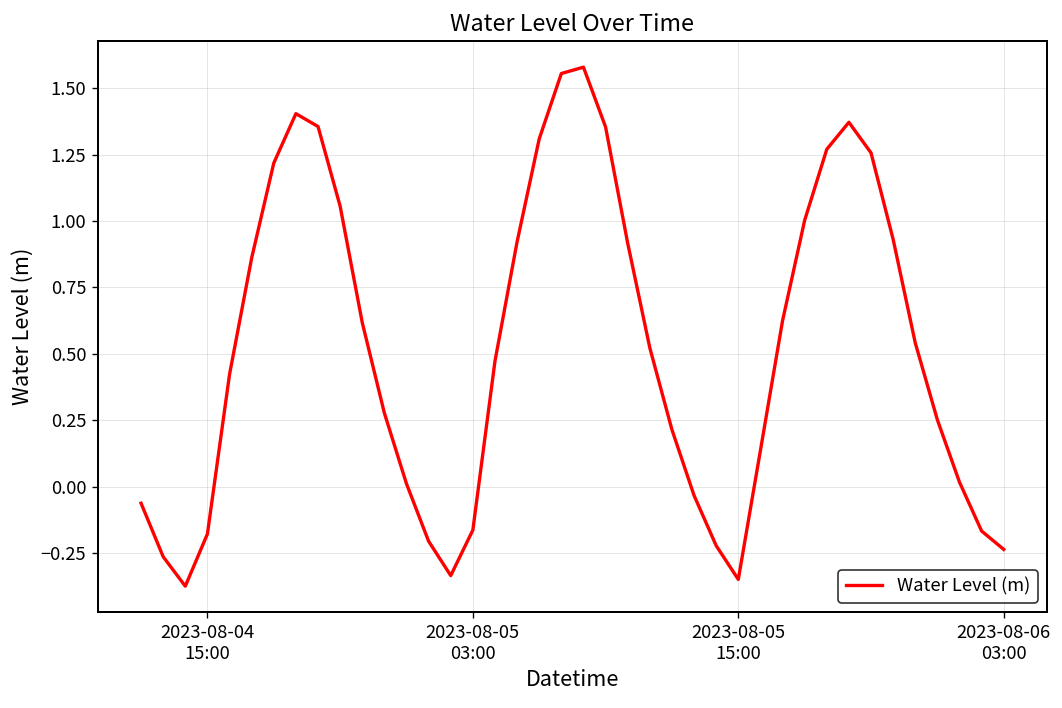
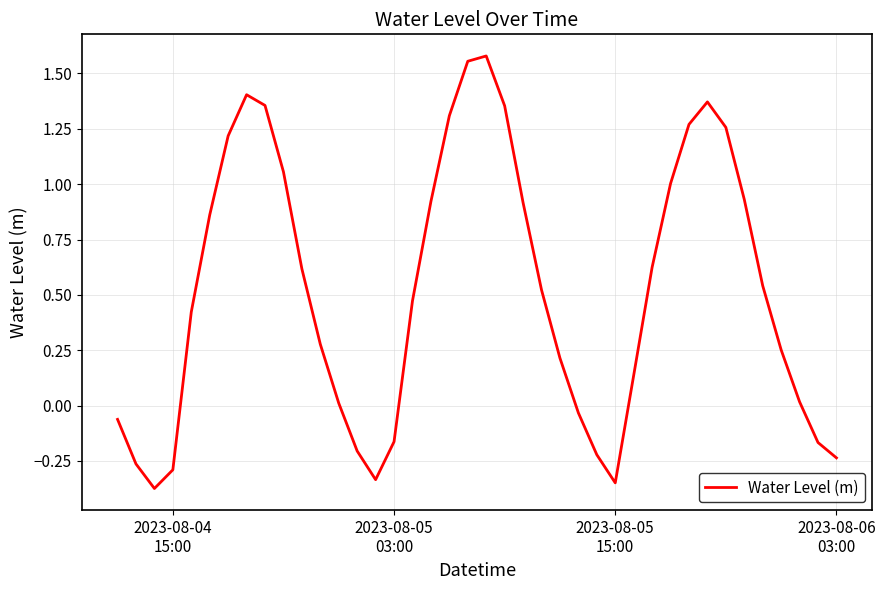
2023-08-04 15:00: -0.18 -> -0.29
